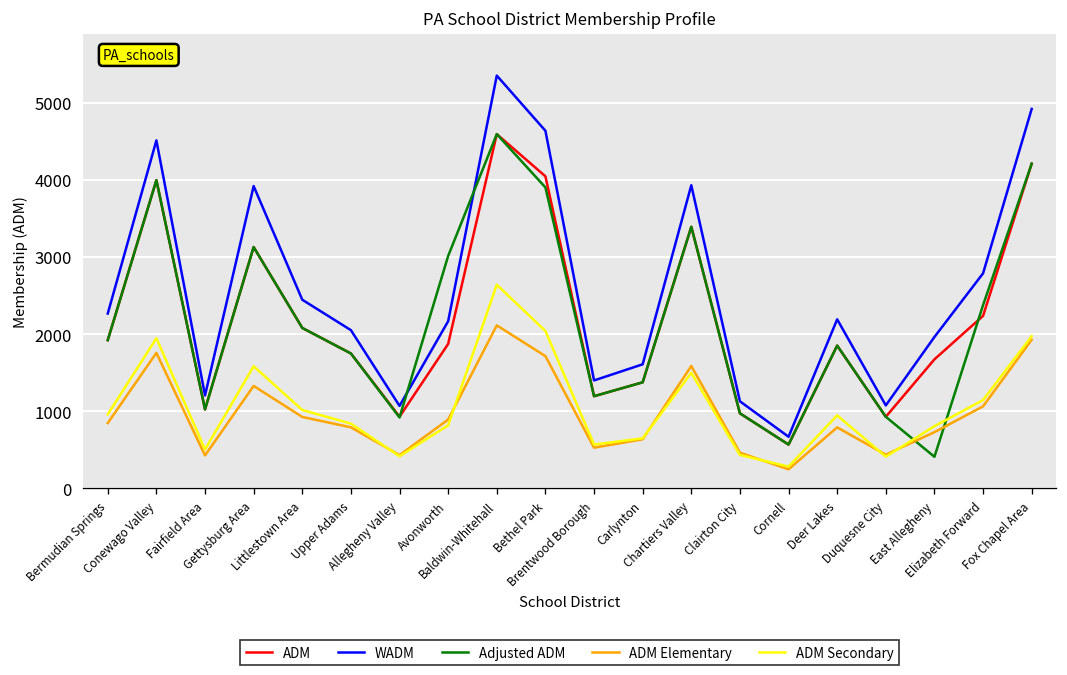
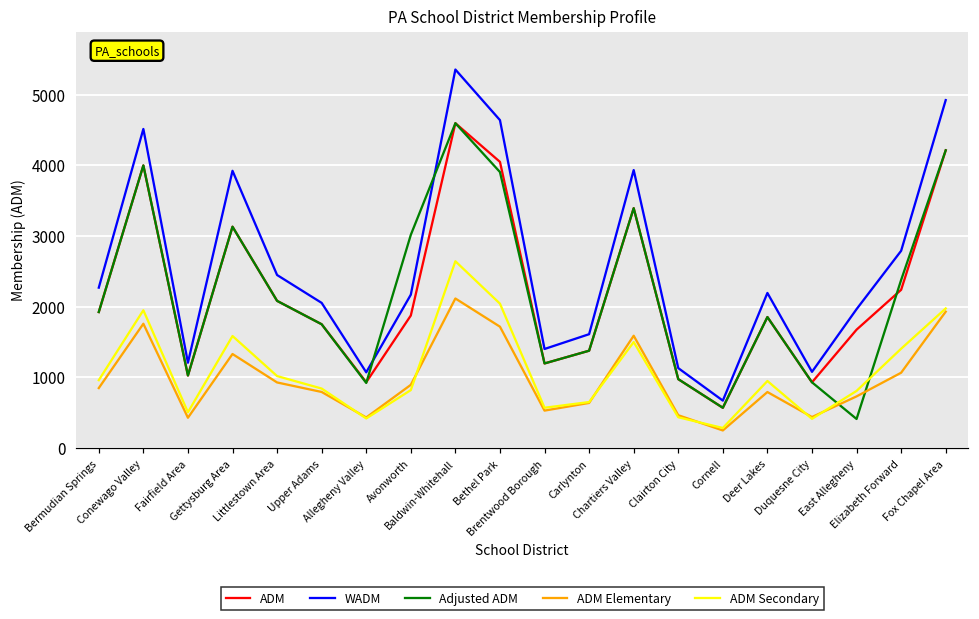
ADM Secondary, Elizabeth Forward: 1100 -> 1400
